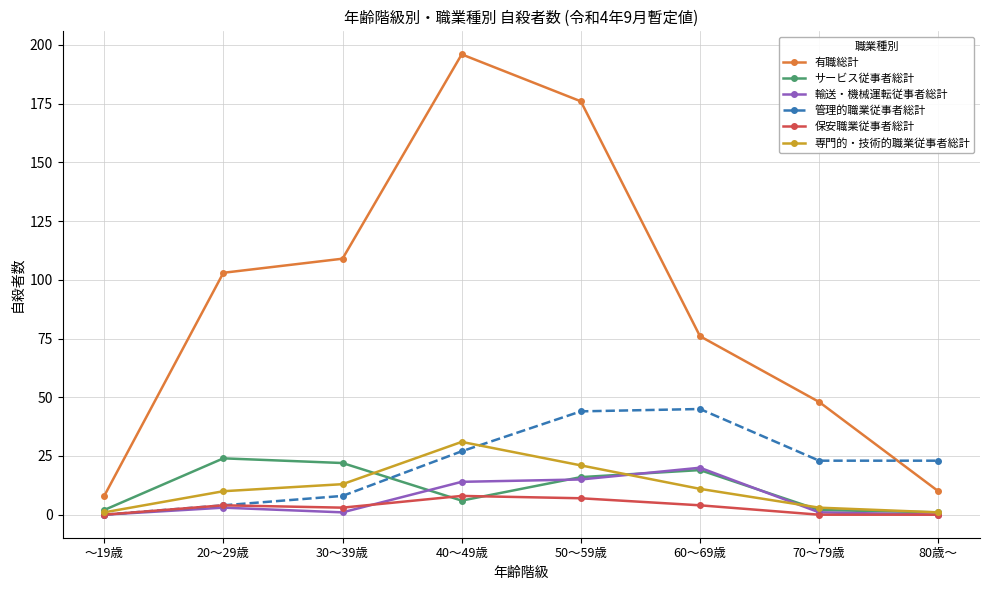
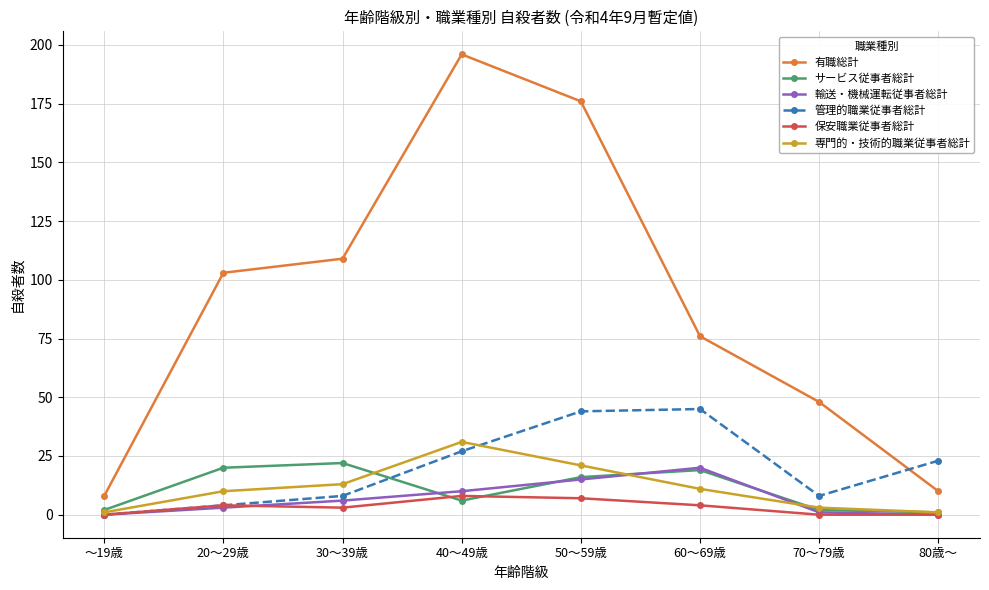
サービス従事者総計, 20～29歳: 24 -> 20
輸送・機械運転従事者総計, 30～39歳: 1 -> 6
輸送・機械運転従事者総計, 40～49歳: 14 -> 10
管理的職業従事者総計, 70～79歳: 23 -> 8
